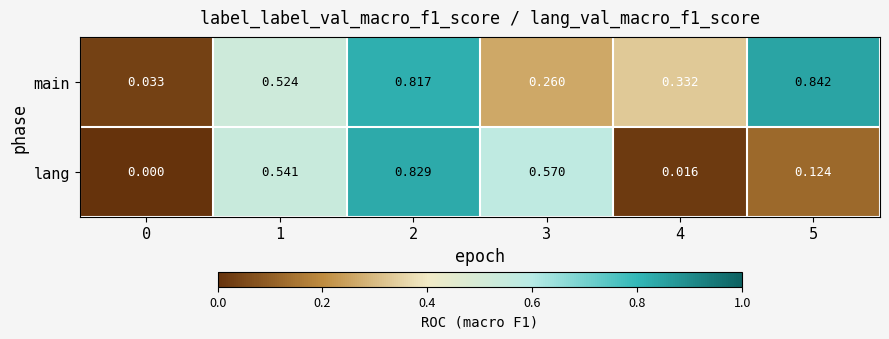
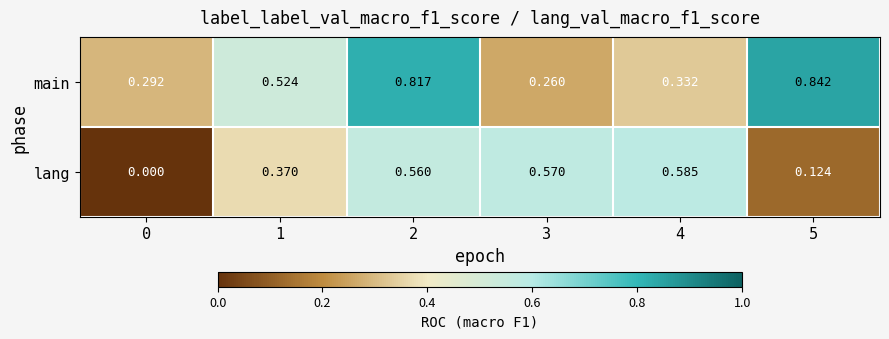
main, 0: 0.033 -> 0.292
lang, 1: 0.541 -> 0.370
lang, 2: 0.829 -> 0.560
lang, 4: 0.016 -> 0.585
